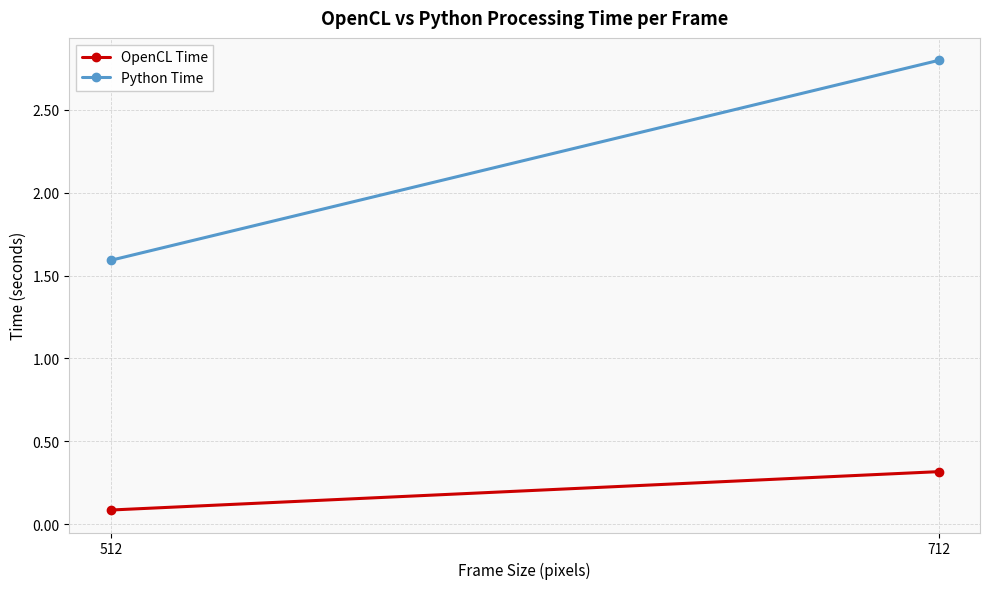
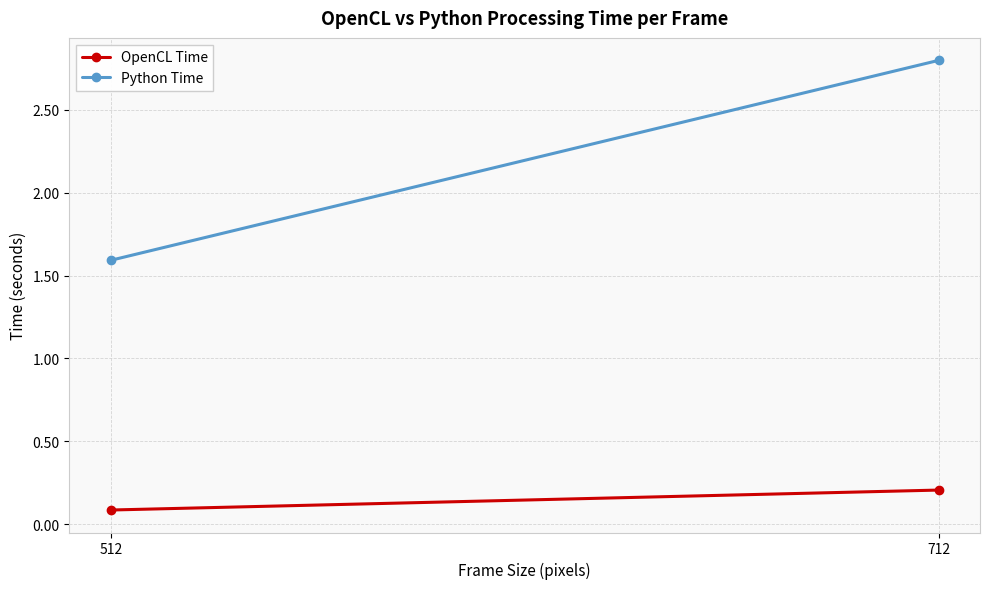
OpenCL Time, 712: 0.32 -> 0.21
